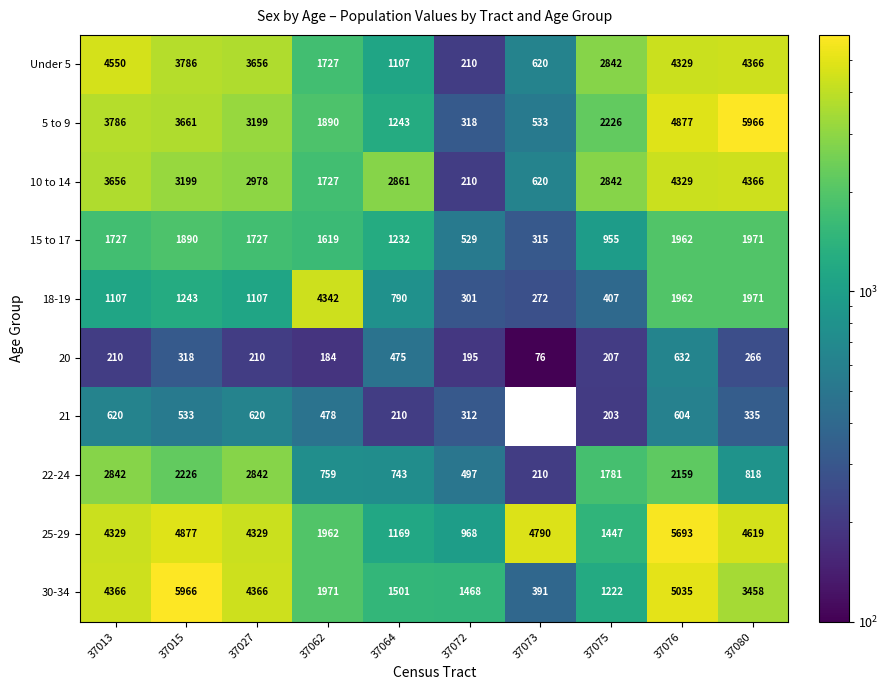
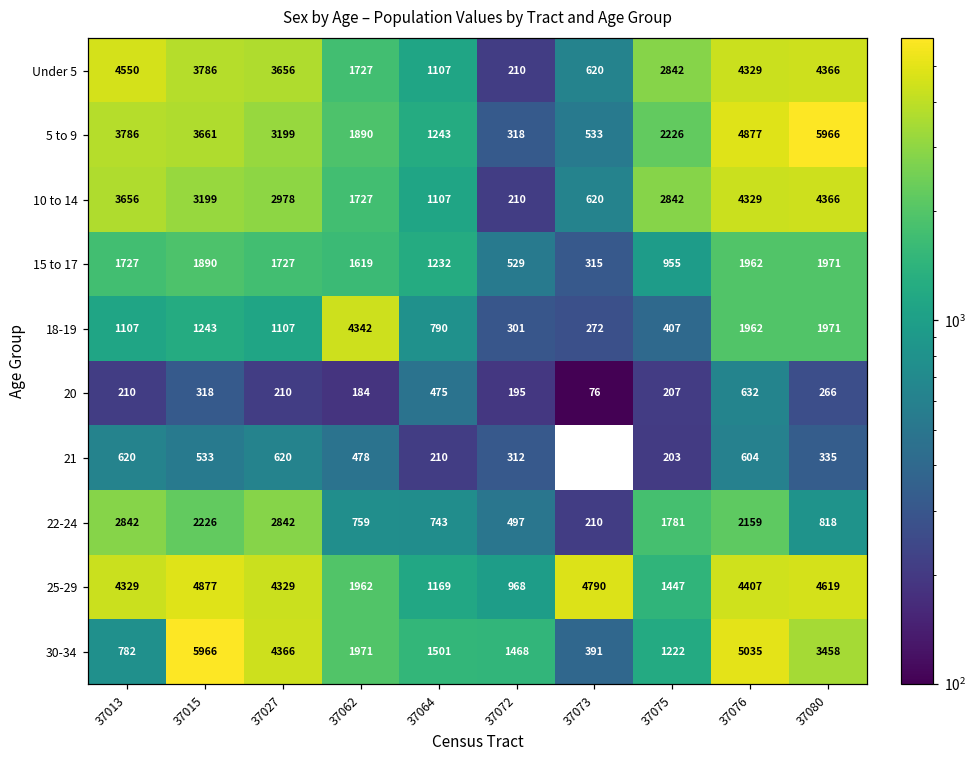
10 to 14, 37064: 2861 -> 1107
25-29, 37076: 5693 -> 4407
30-34, 37013: 4366 -> 782
